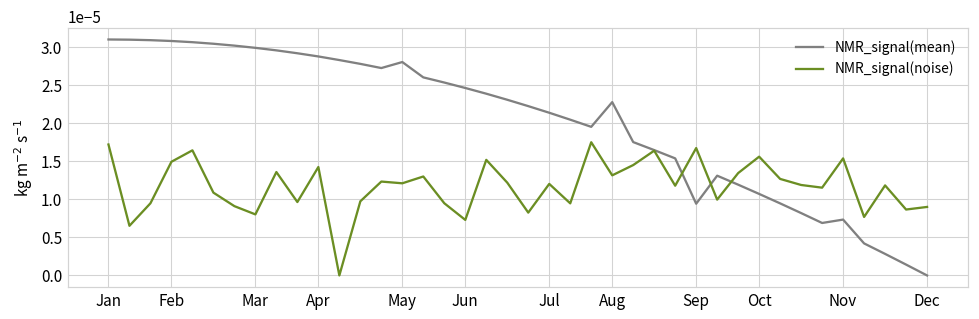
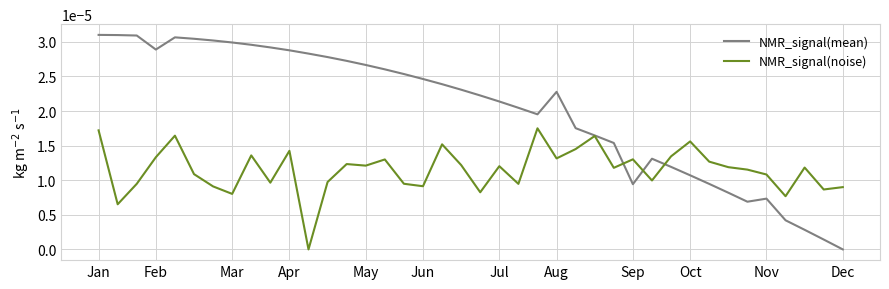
NMR_signal(mean), Feb: 0.000031 -> 0.000029
NMR_signal(noise), Feb: 0.000015 -> 0.000013
NMR_signal(mean), May: 0.000028 -> 0.000027
NMR_signal(noise), Jun: 0.000007 -> 0.000009
NMR_signal(noise), Sep: 0.000017 -> 0.000013
NMR_signal(noise), Nov: 0.000015 -> 0.000011
